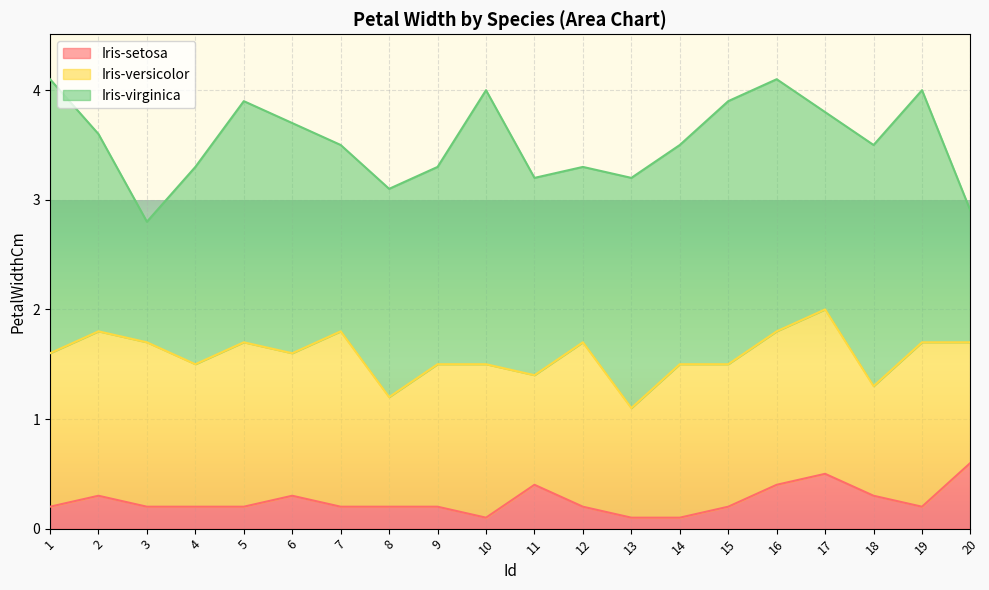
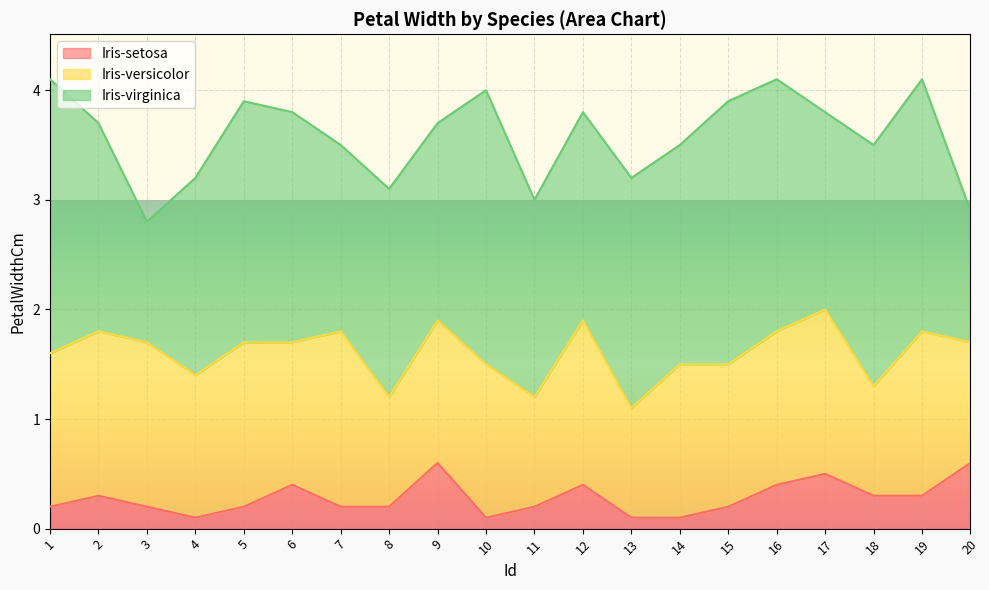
Iris-virginica, 2: 1.8 -> 1.9
Iris-setosa, 4: 0.2 -> 0.1
Iris-setosa, 6: 0.3 -> 0.4
Iris-setosa, 9: 0.2 -> 0.6
Iris-setosa, 11: 0.4 -> 0.2
Iris-setosa, 12: 0.2 -> 0.4
Iris-virginica, 12: 1.6 -> 1.9
Iris-setosa, 19: 0.2 -> 0.3
